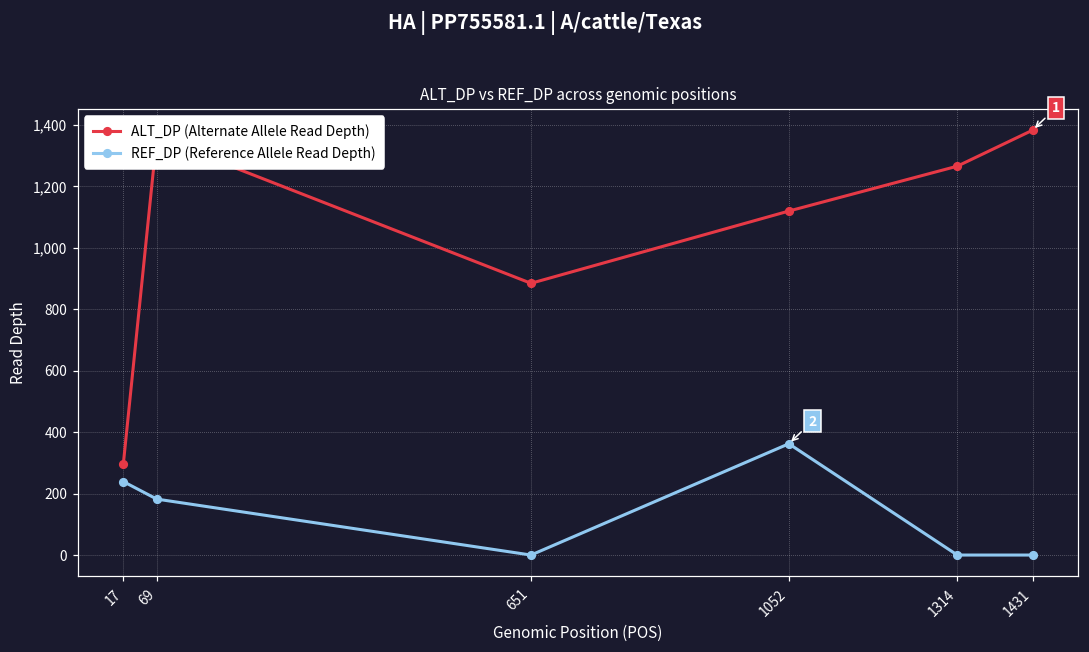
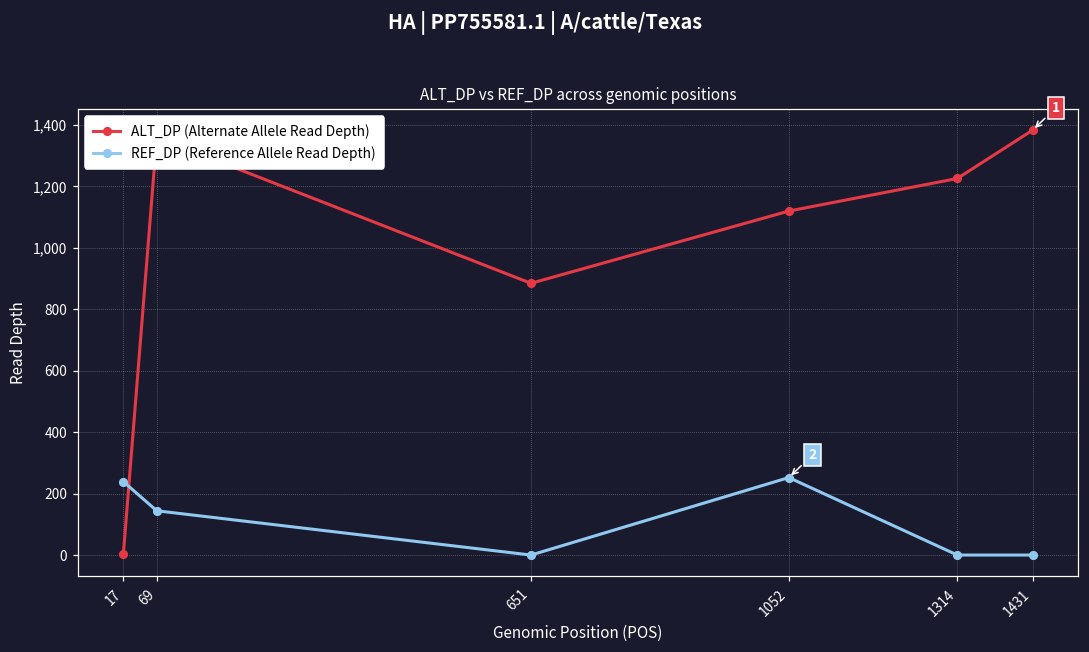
ALT_DP (Alternate Allele Read Depth), 17: 300 -> 0
REF_DP (Reference Allele Read Depth), 69: 180 -> 140
REF_DP (Reference Allele Read Depth), 1052: 360 -> 250
ALT_DP (Alternate Allele Read Depth), 1314: 1,270 -> 1,230
